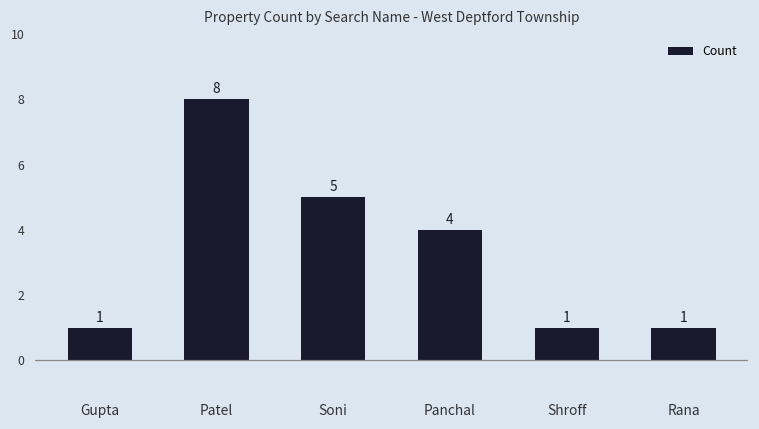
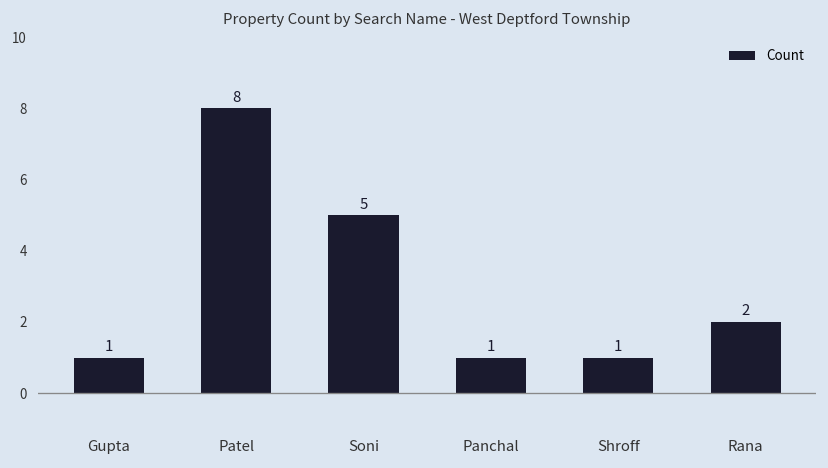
Panchal: 4 -> 1
Rana: 1 -> 2
